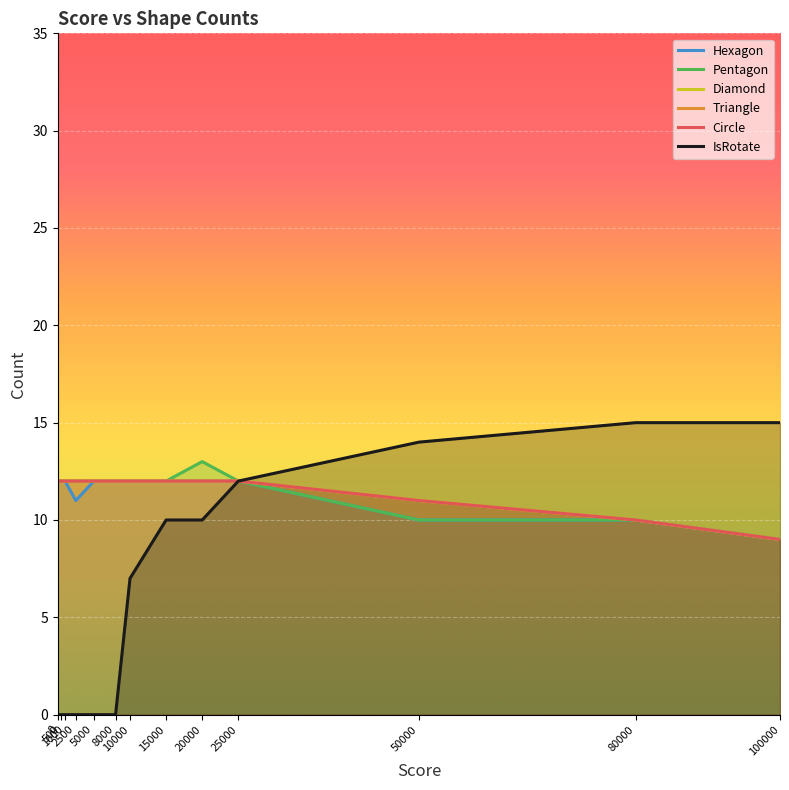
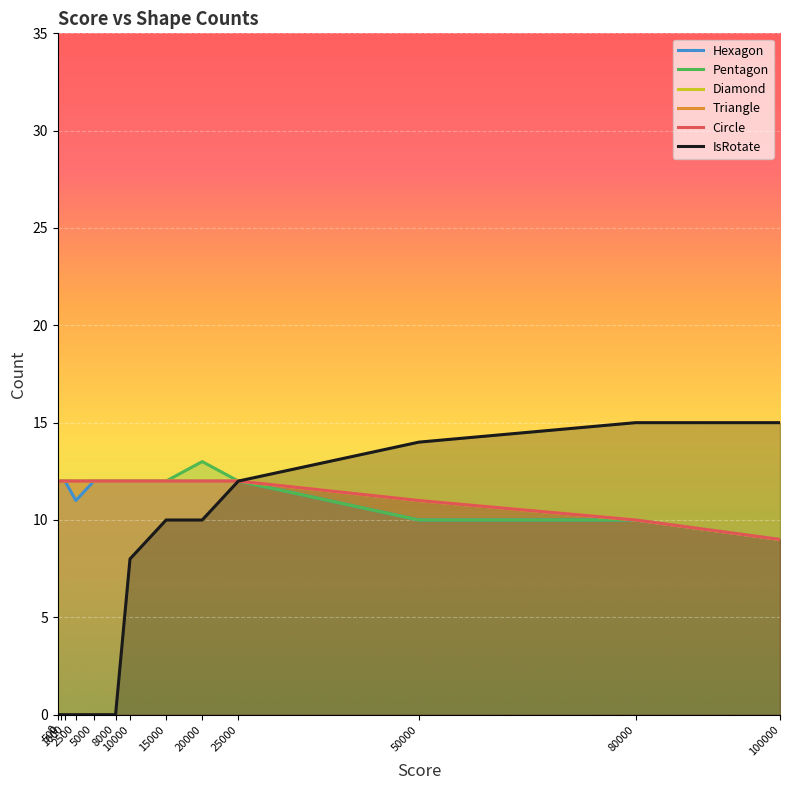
IsRotate, 10000: 7 -> 8
